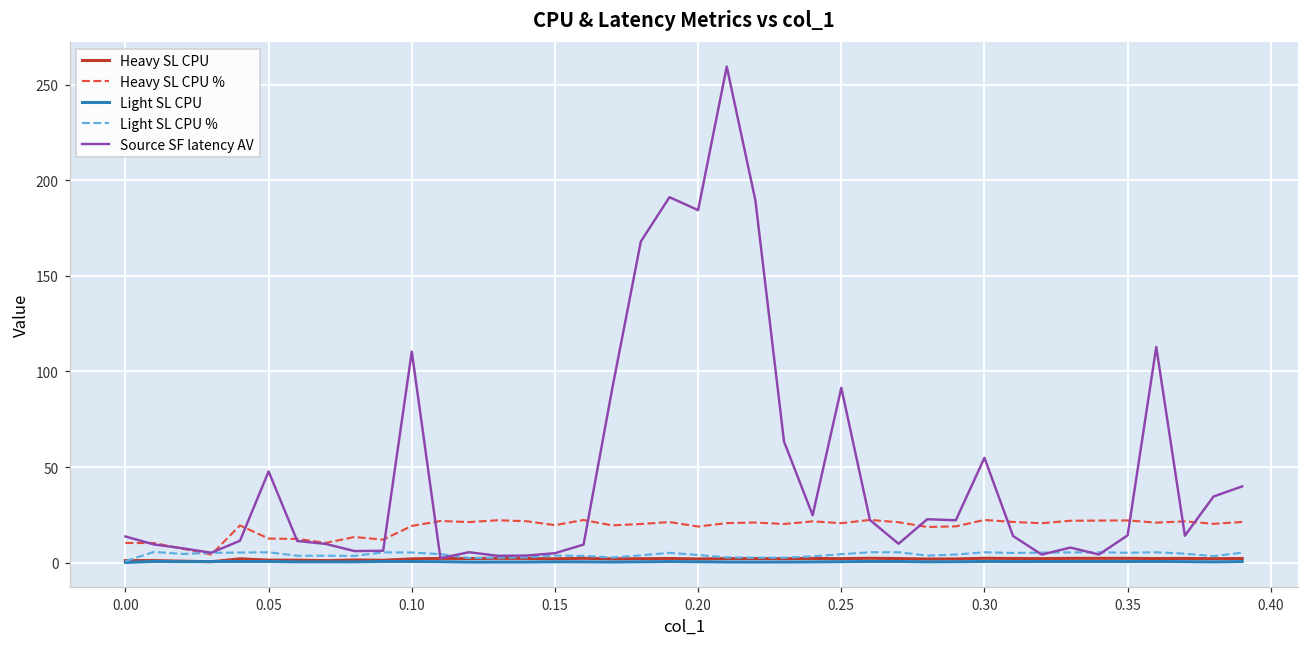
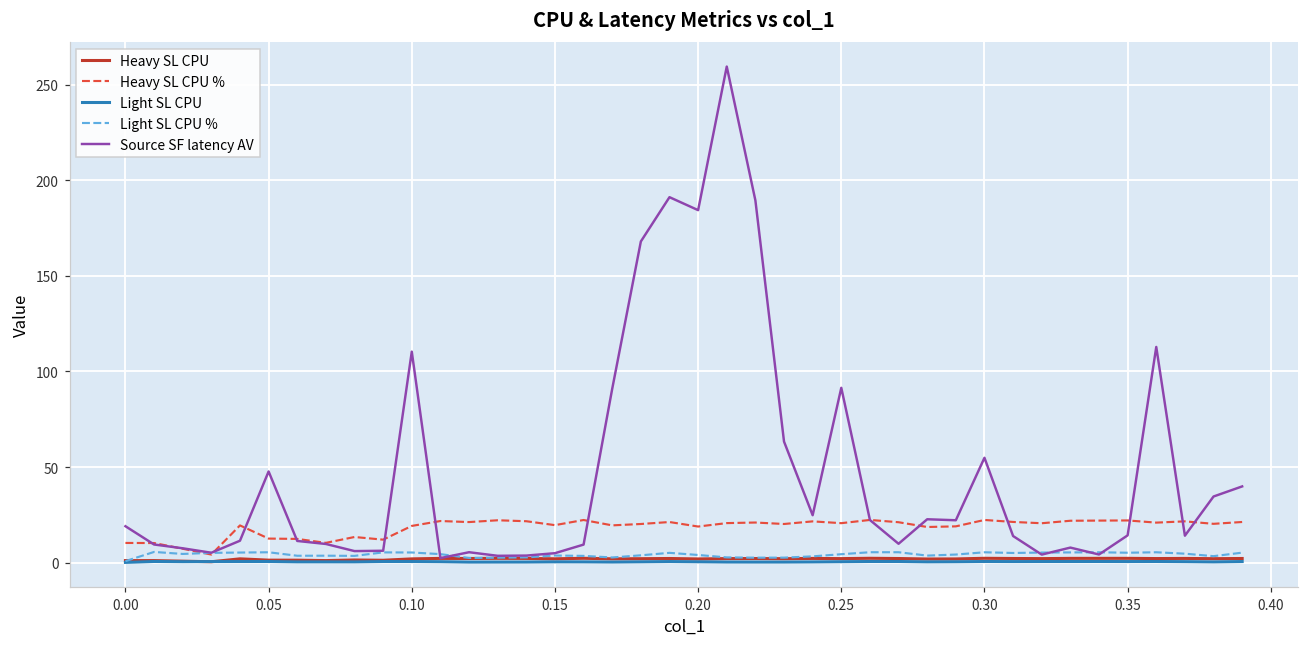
Source SF latency AV, 0.00: 14 -> 19
